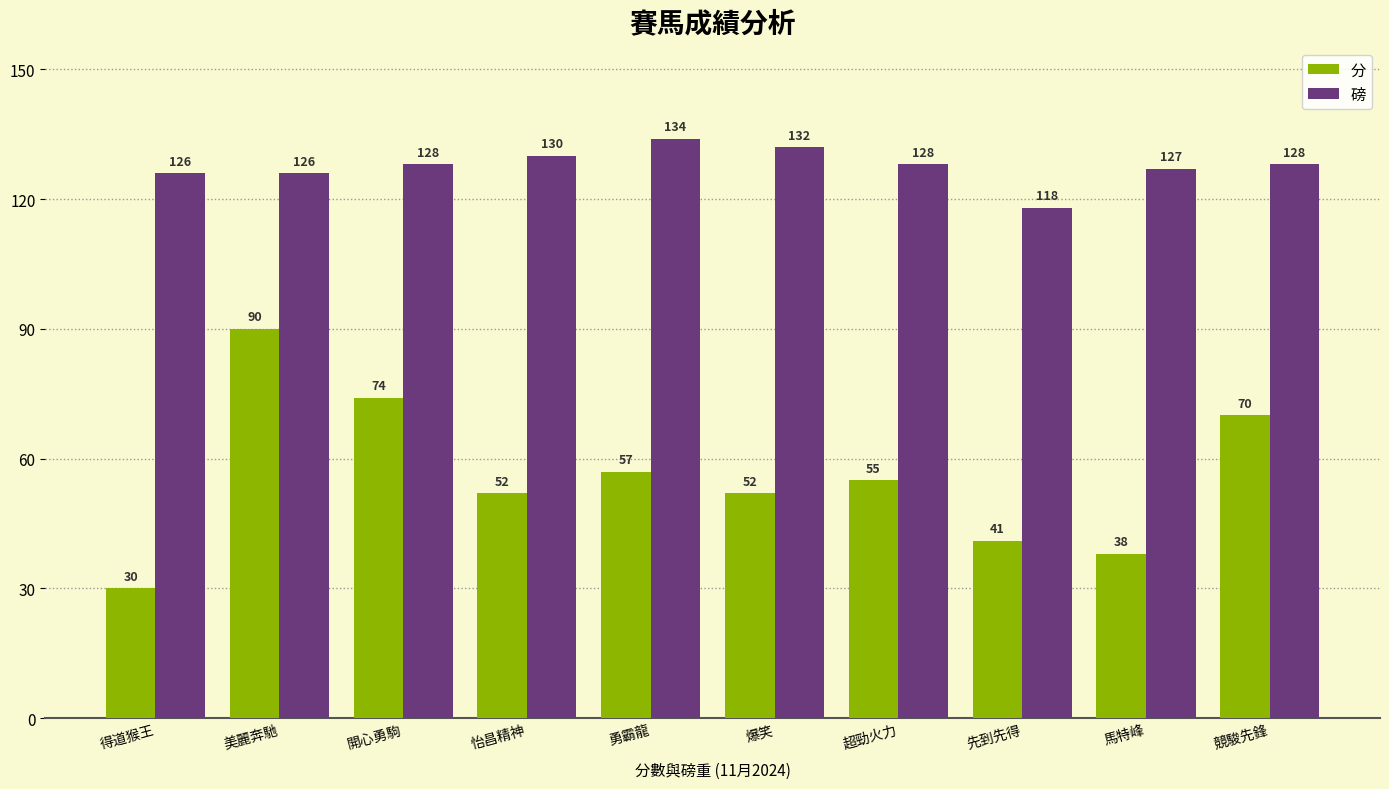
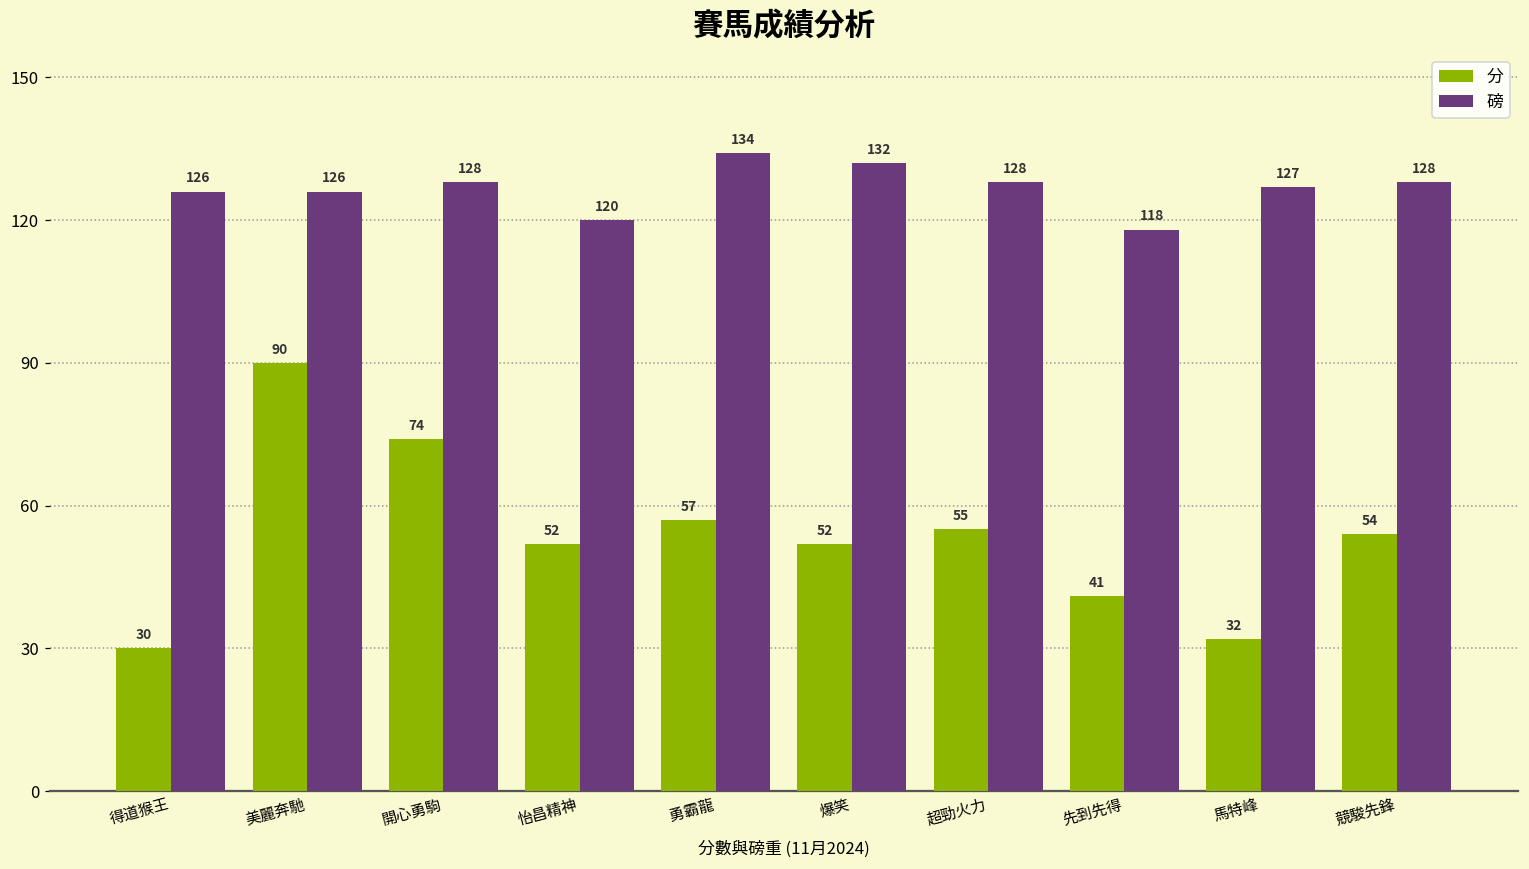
磅, 怡昌精神: 130 -> 120
分, 馬特峰: 38 -> 32
分, 競駿先鋒: 70 -> 54
